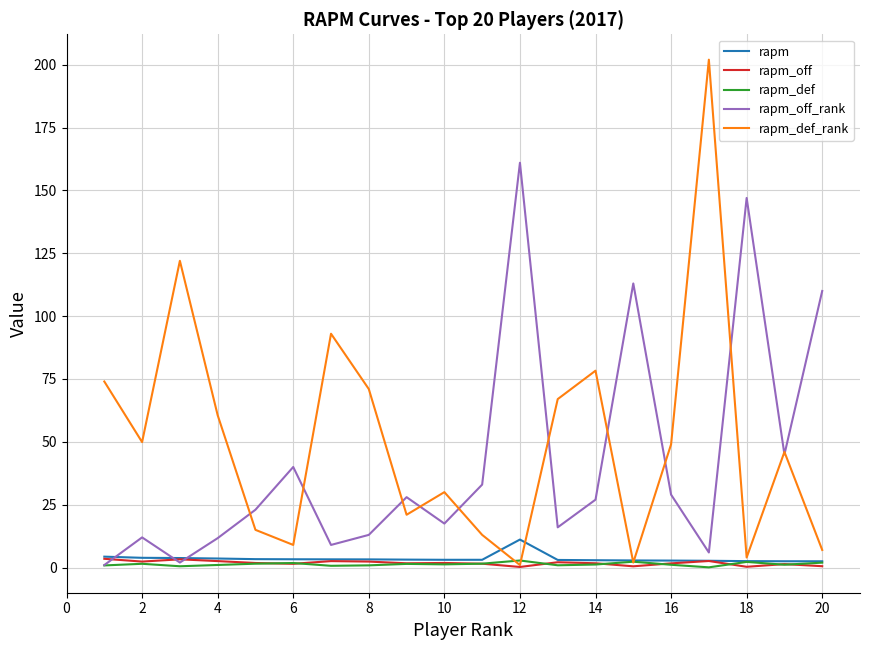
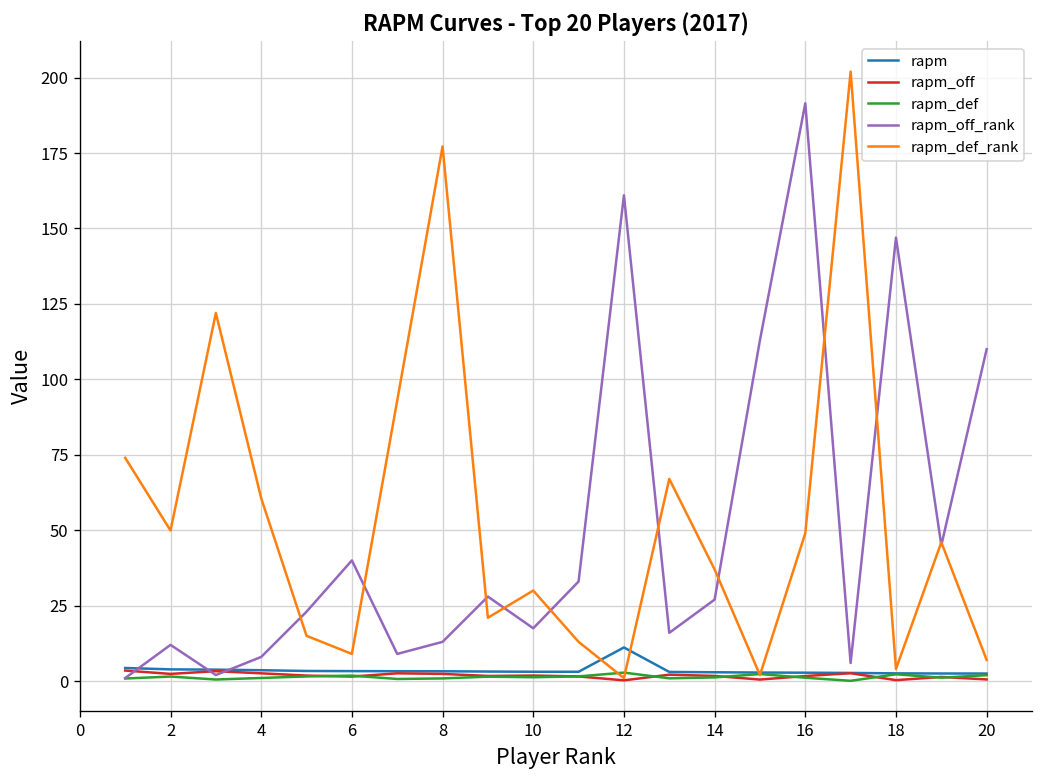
rapm_off_rank, 4: 12 -> 8
rapm_def_rank, 8: 71 -> 177
rapm_def_rank, 14: 78 -> 37
rapm_off_rank, 16: 29 -> 192
